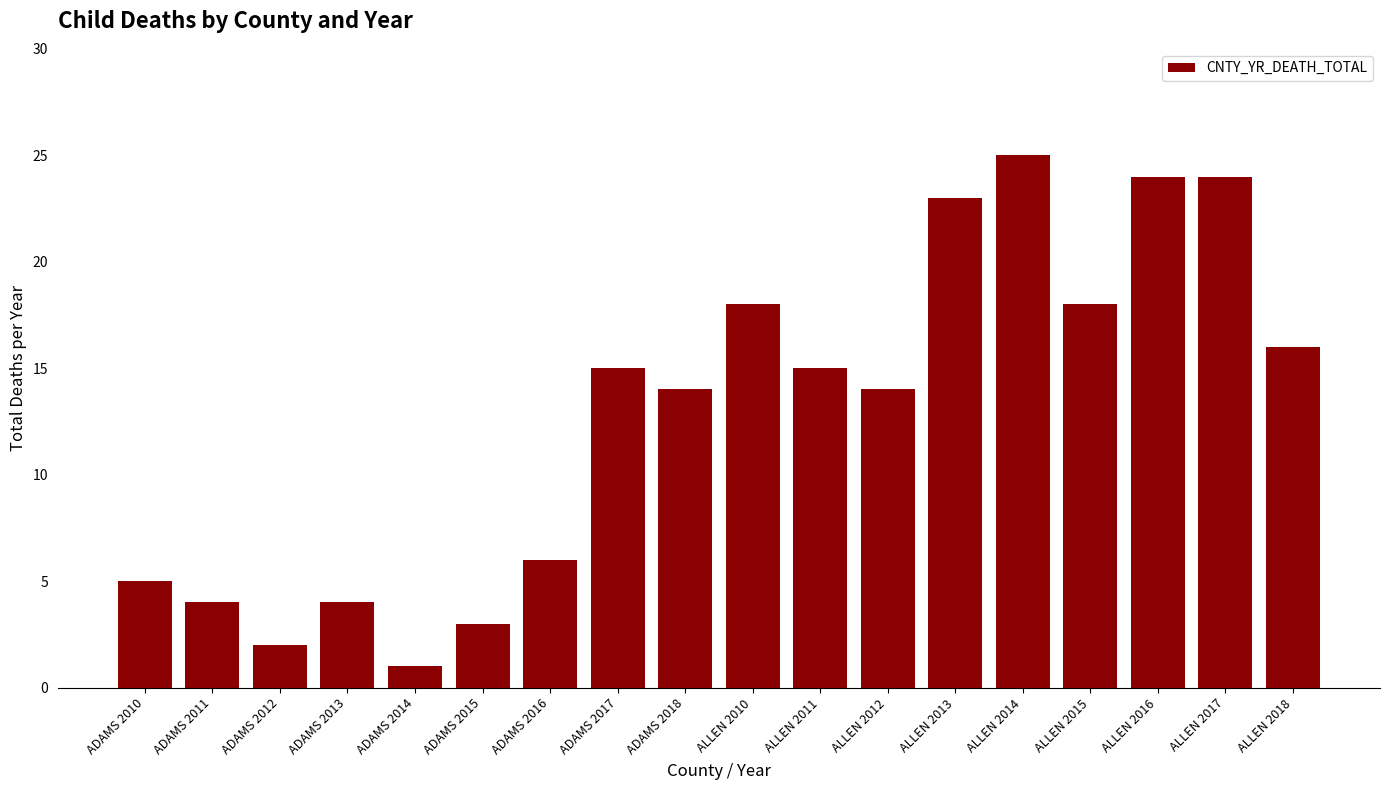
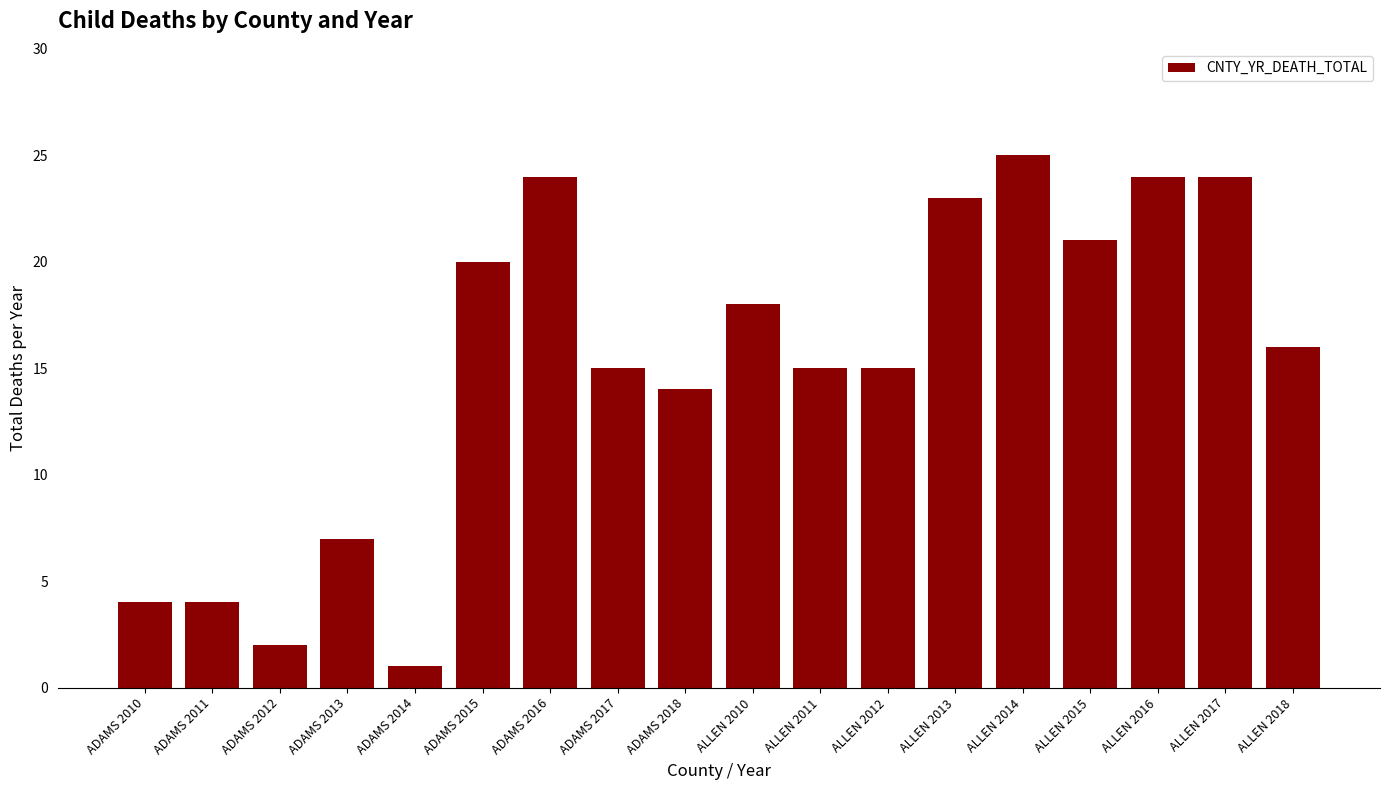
ADAMS 2010: 5 -> 4
ADAMS 2013: 4 -> 7
ADAMS 2015: 3 -> 20
ADAMS 2016: 6 -> 24
ALLEN 2012: 14 -> 15
ALLEN 2015: 18 -> 21
